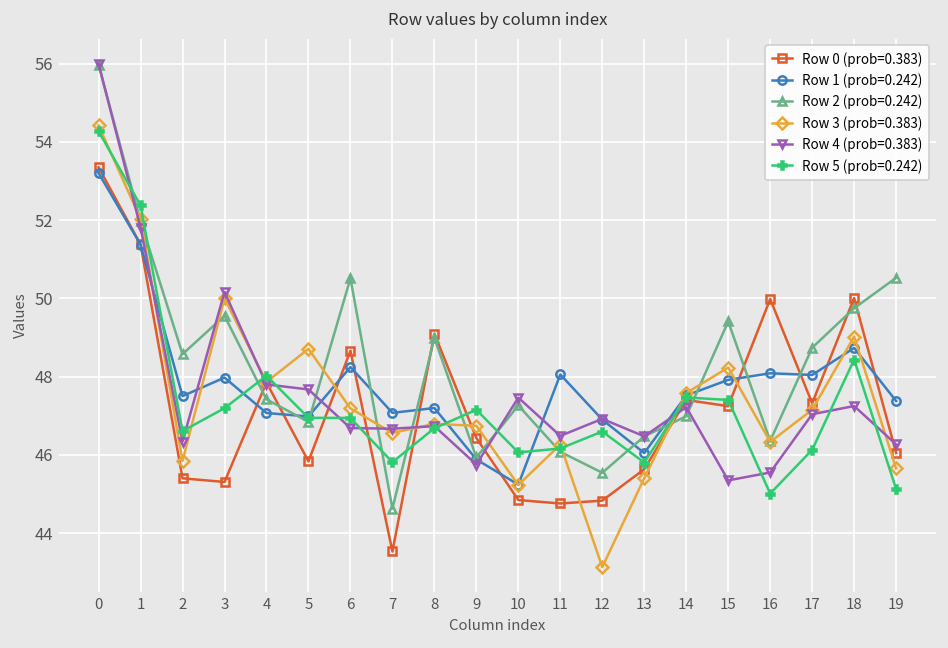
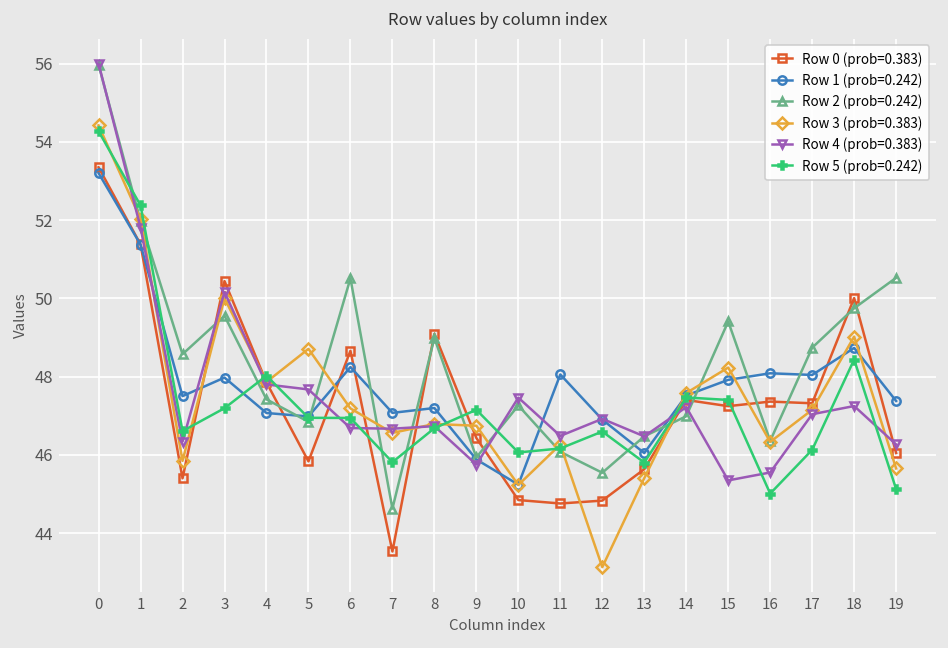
Row 0 (prob=0.383), 3: 45.3 -> 50.4
Row 0 (prob=0.383), 16: 50.0 -> 47.4
